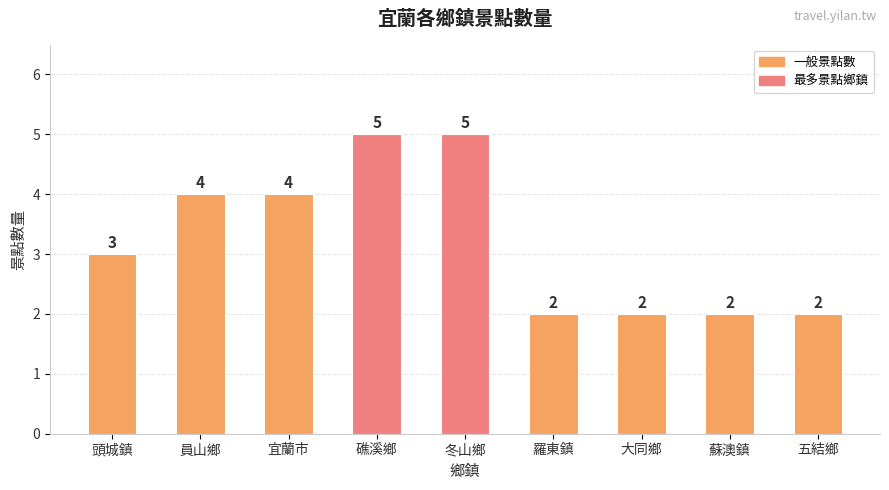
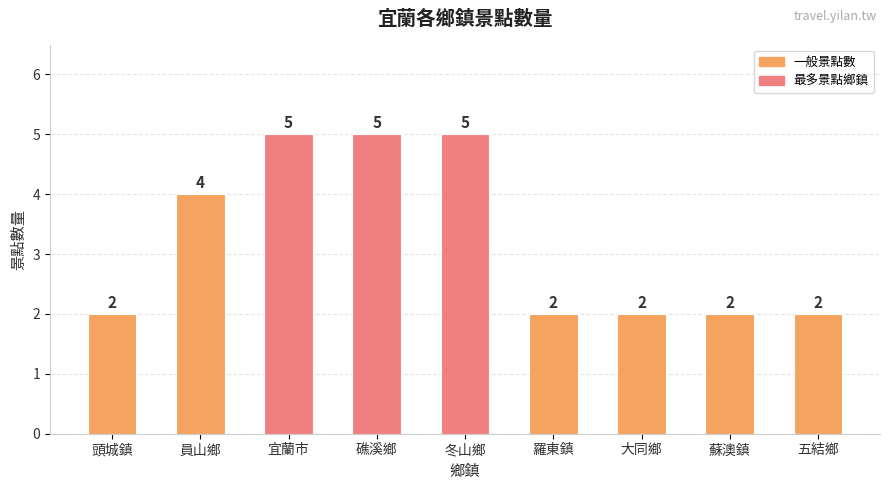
頭城鎮: 3 -> 2
宜蘭市: 4 -> 5
